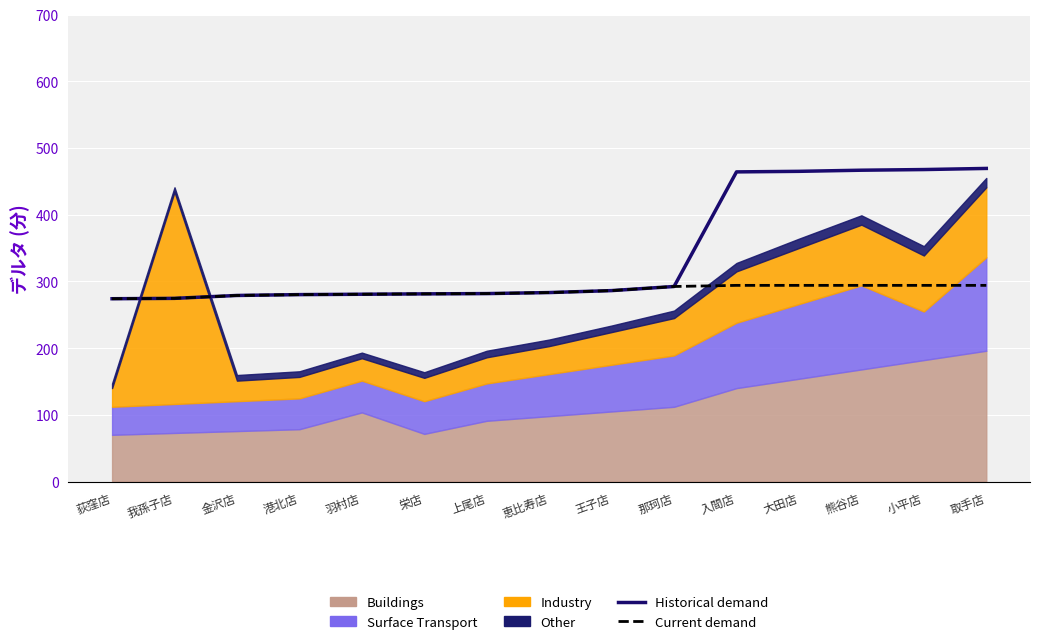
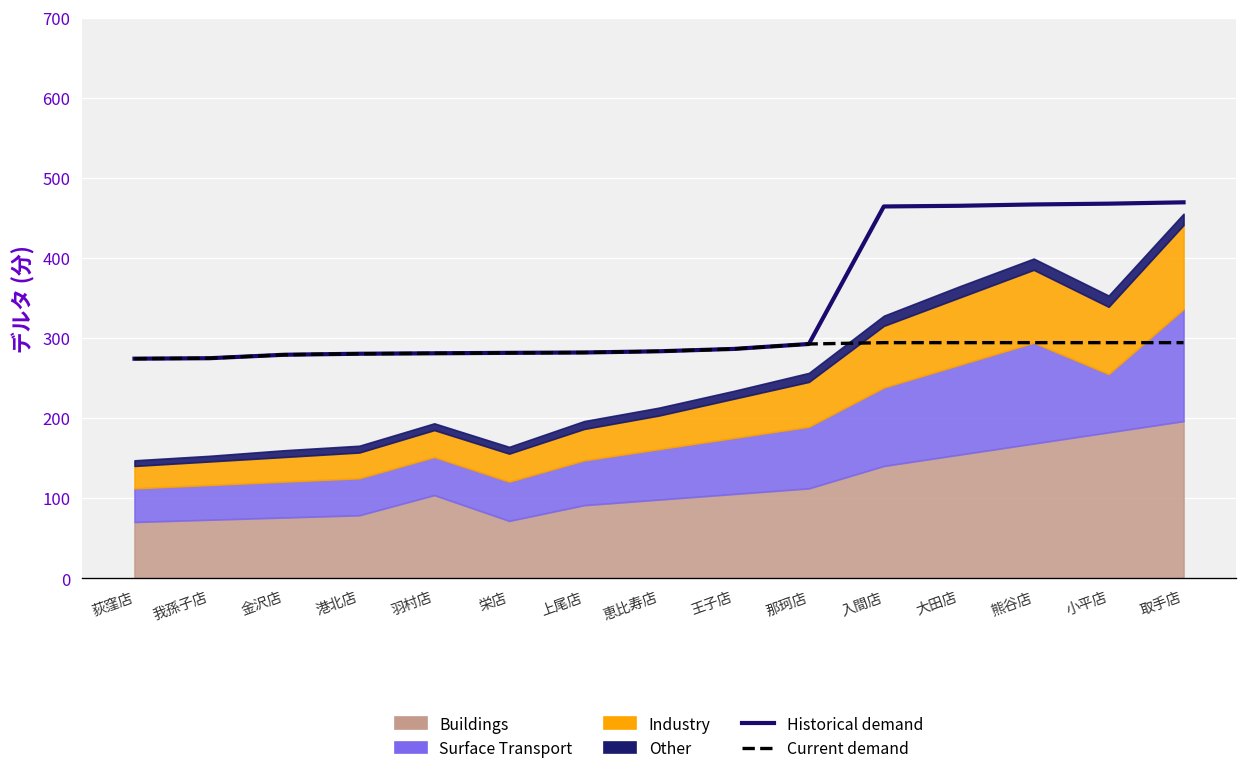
Industry, 我孫子店: 320 -> 30
